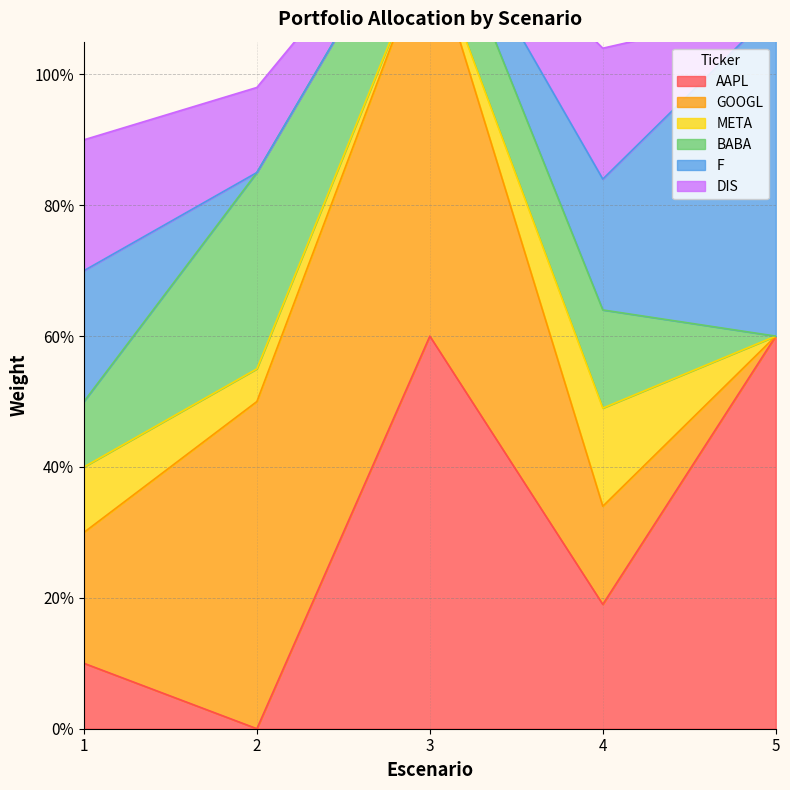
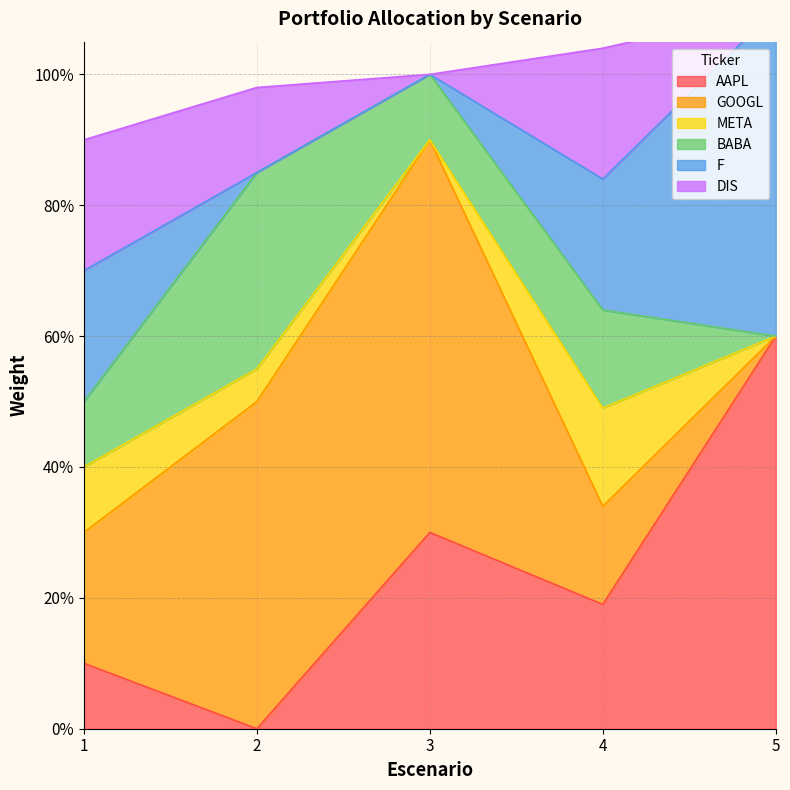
AAPL, 3: 60% -> 30%
